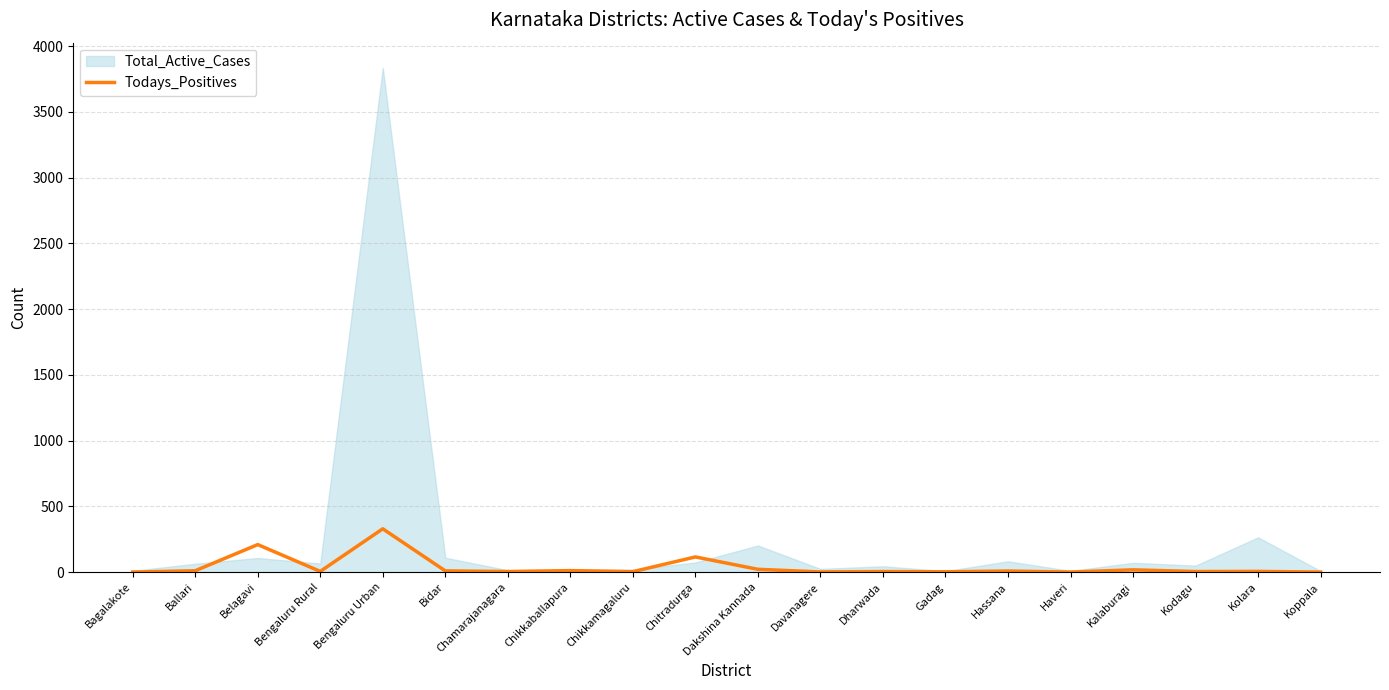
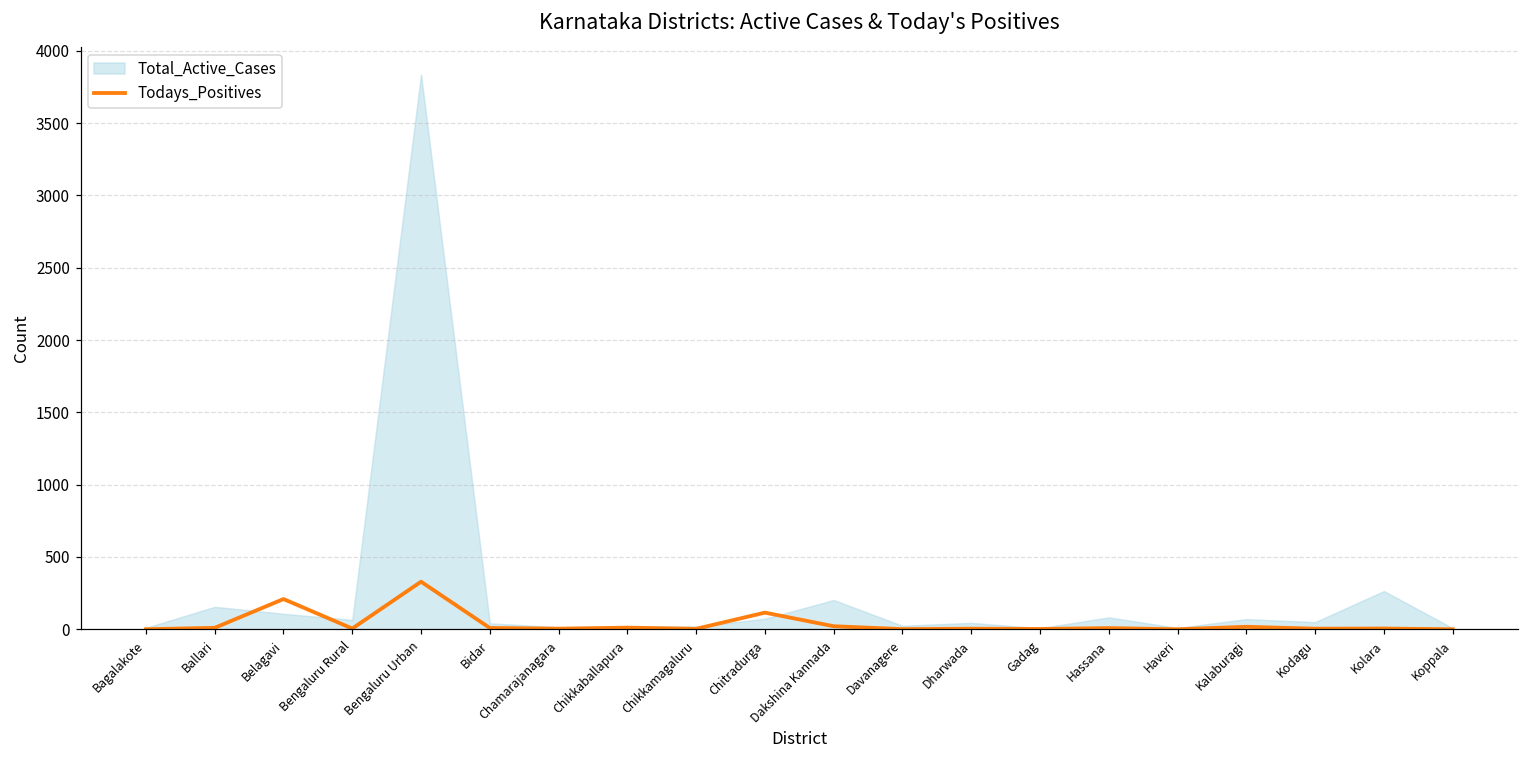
Total_Active_Cases, Ballari: 60 -> 160
Total_Active_Cases, Bidar: 110 -> 40
